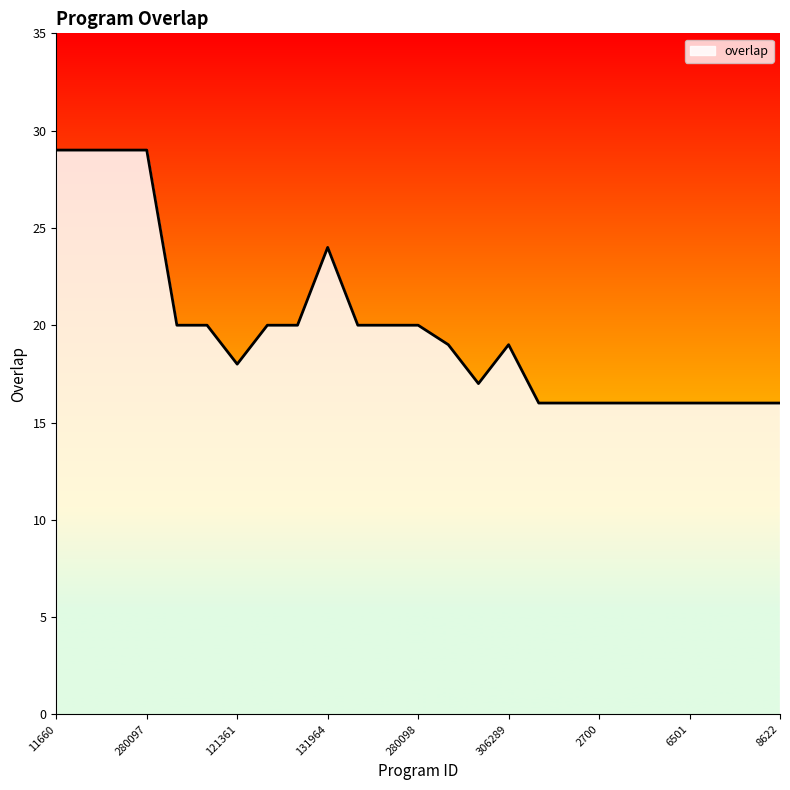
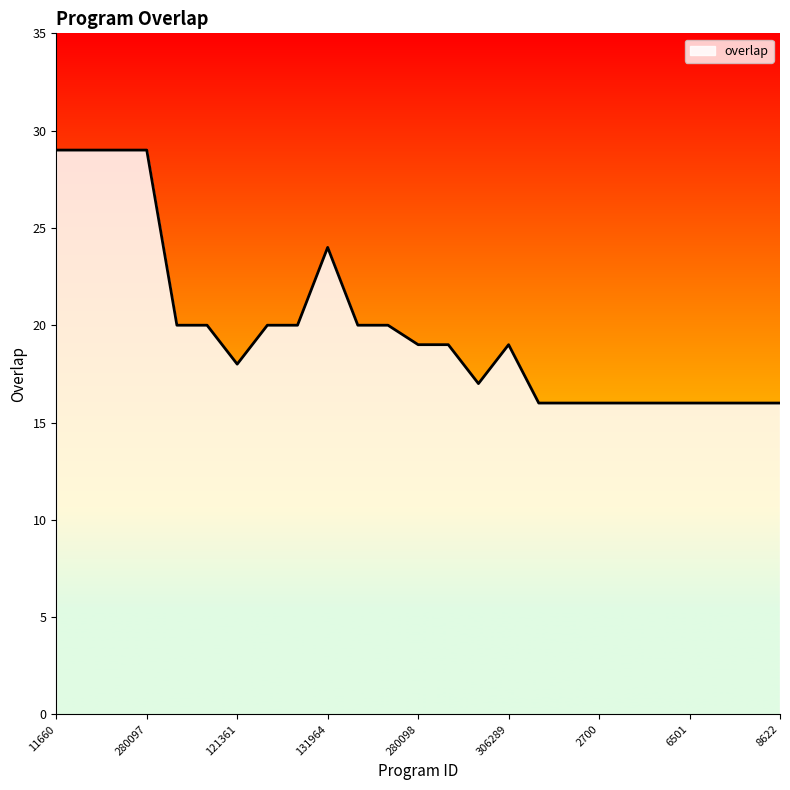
280098: 20 -> 19
